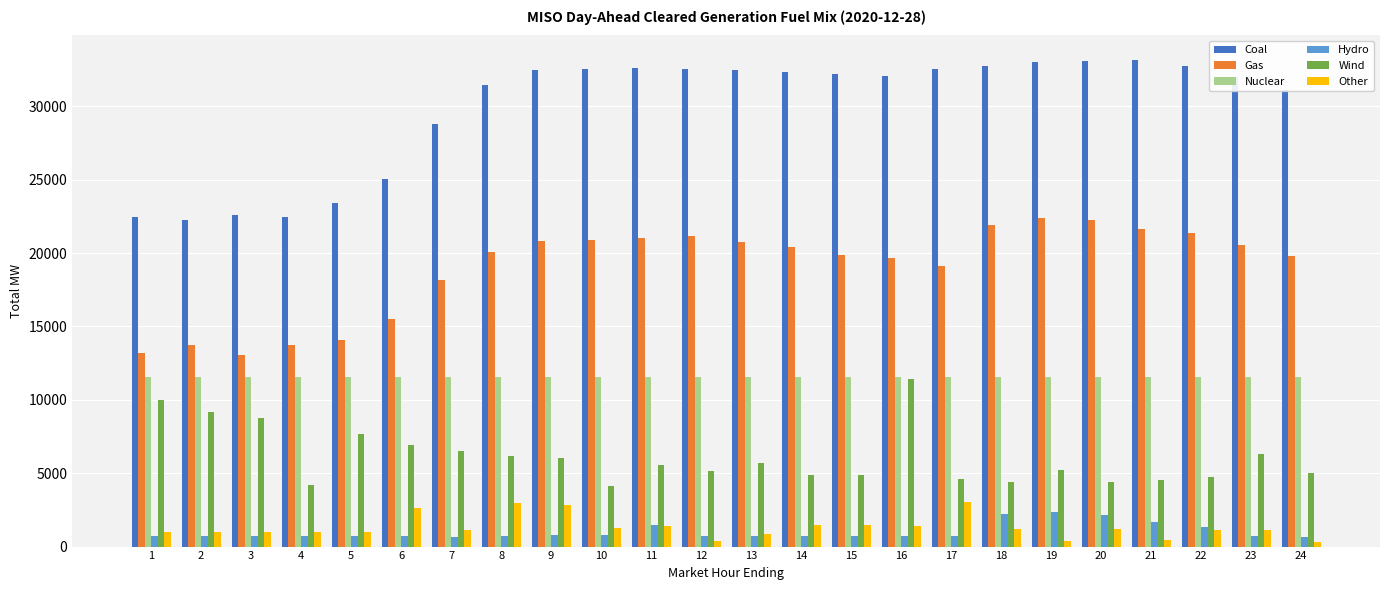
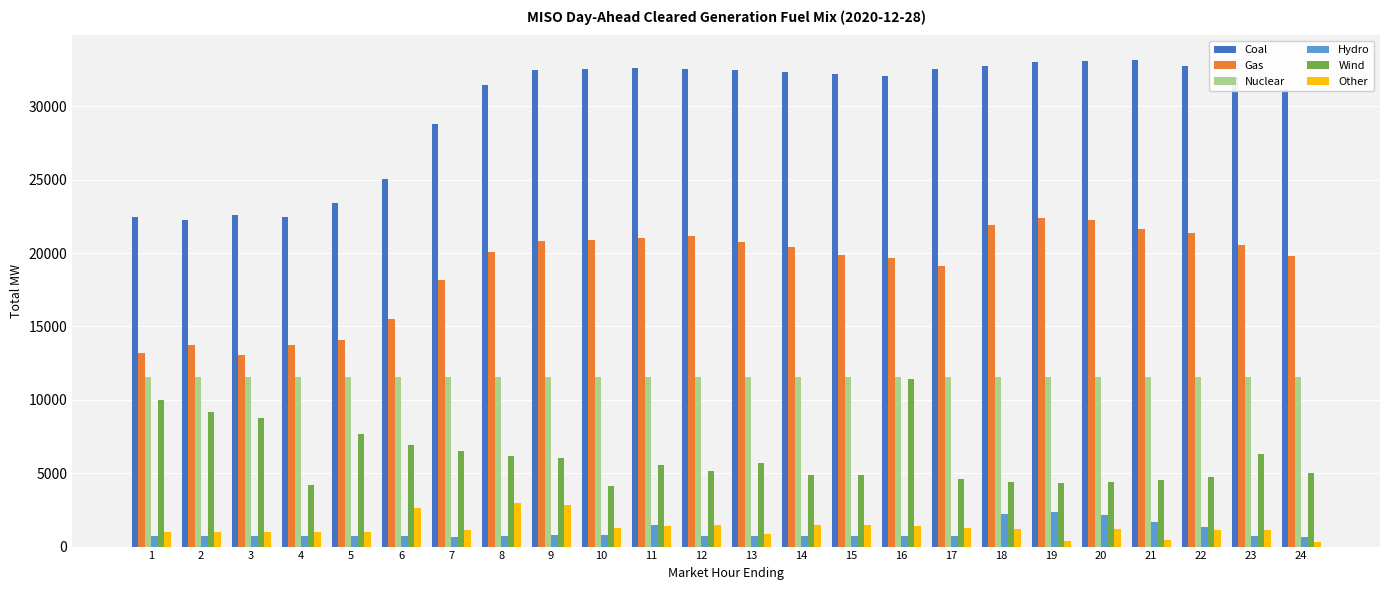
Other, 12: 400 -> 1400
Other, 17: 3000 -> 1300
Wind, 19: 5200 -> 4400
